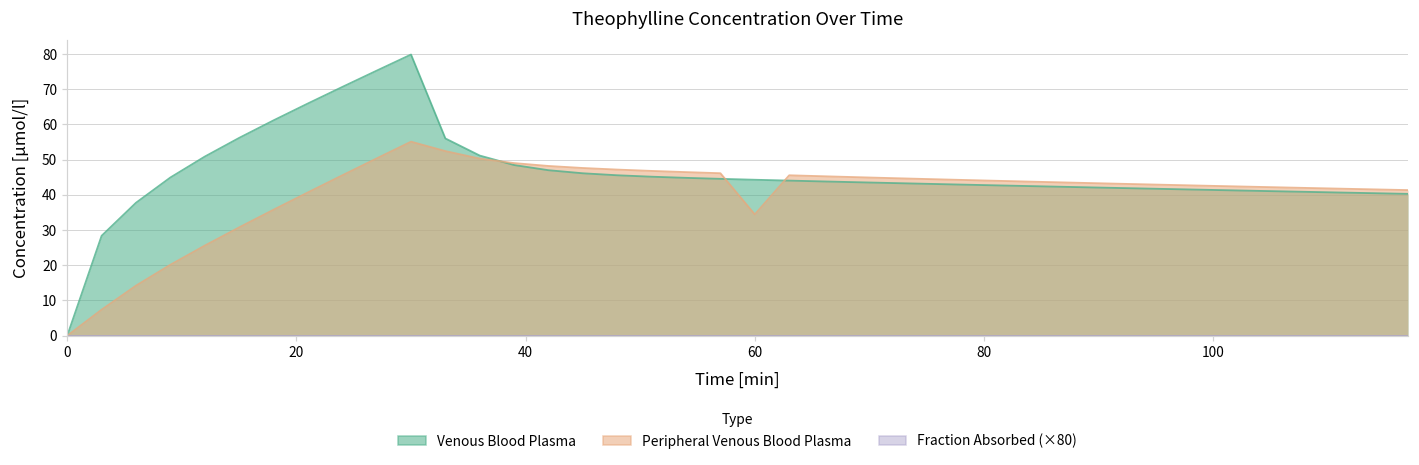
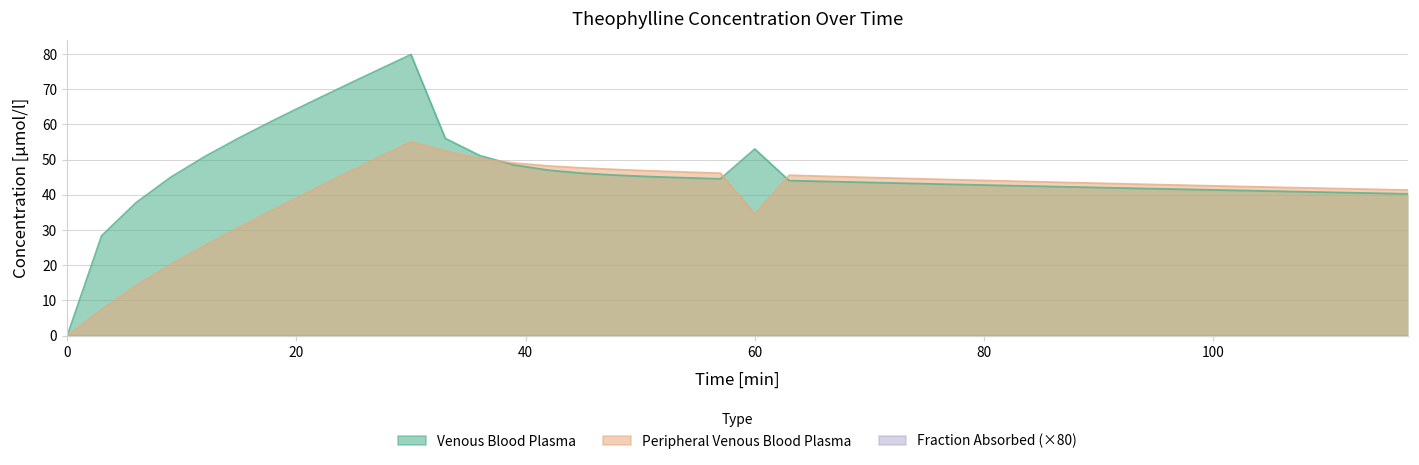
Venous Blood Plasma, 60: 44 -> 53
